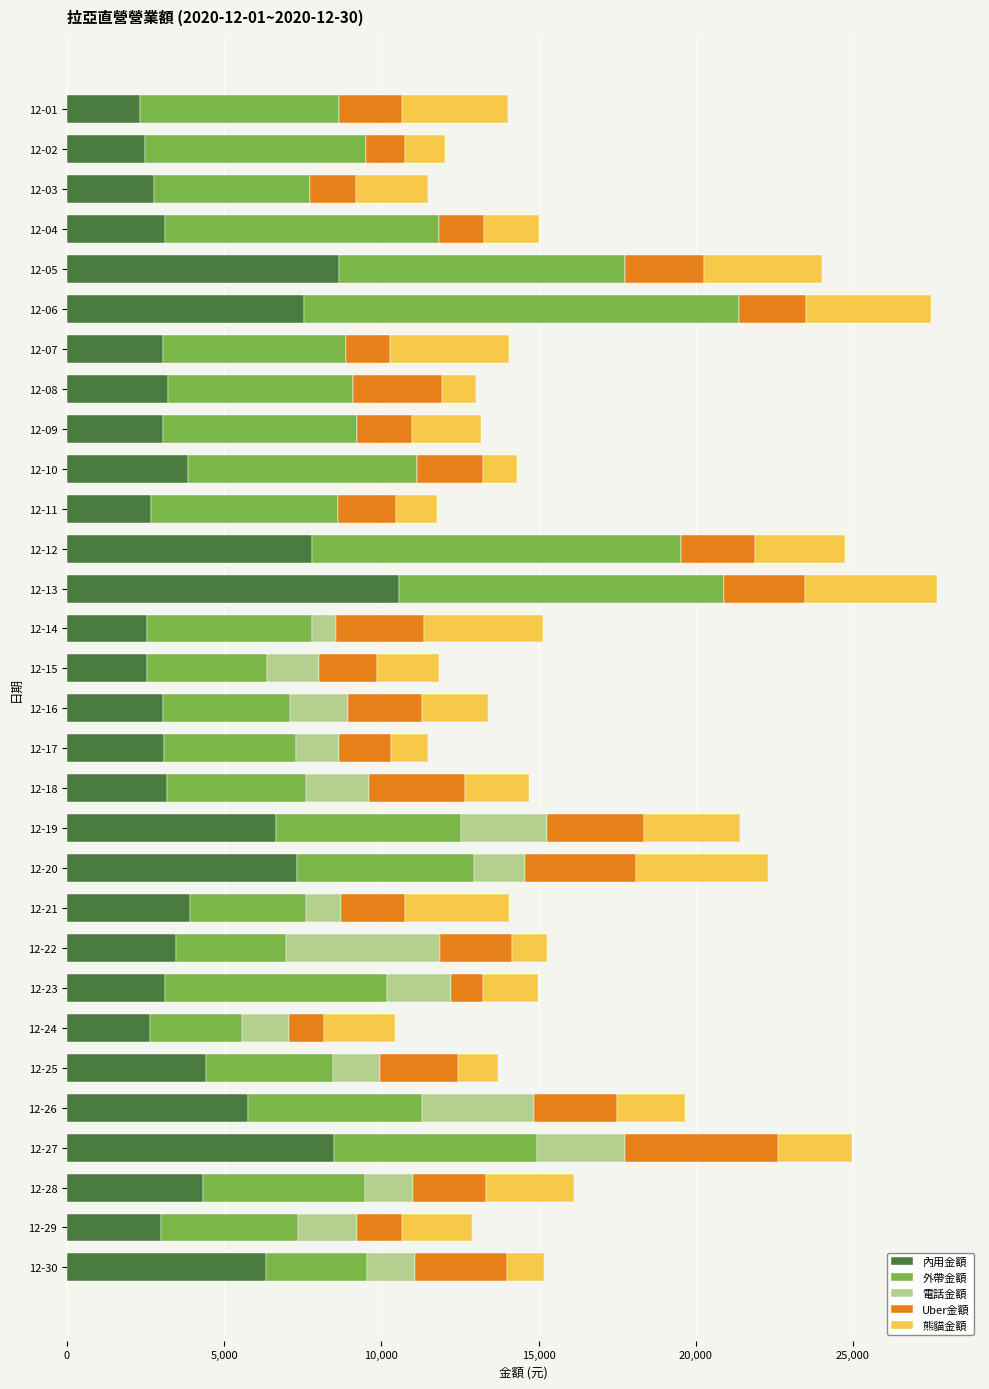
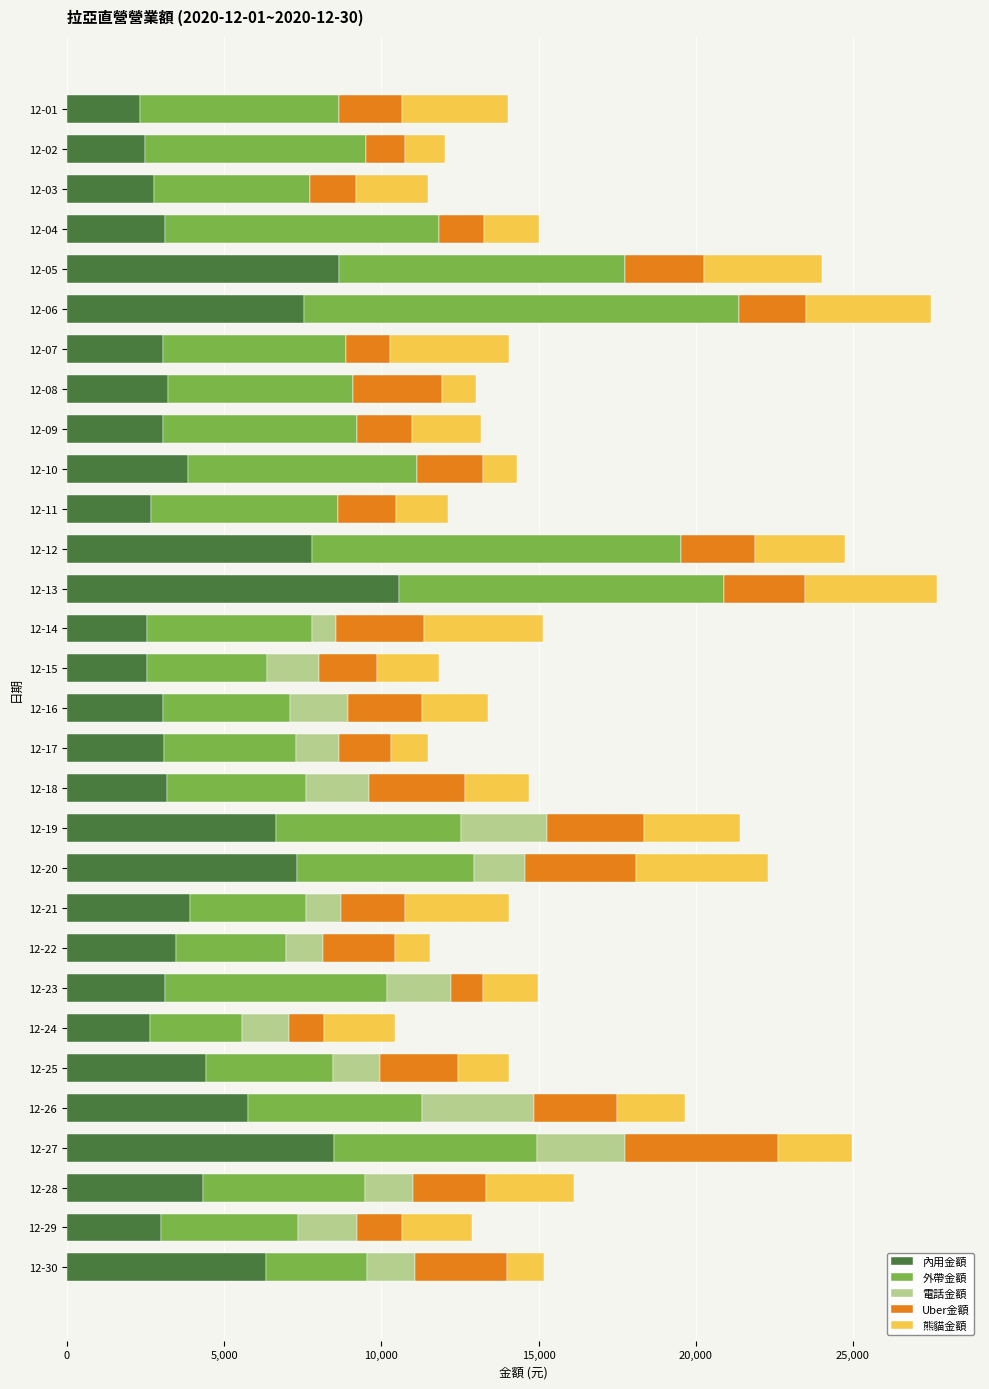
熊貓金額, 12-11: 1,300 -> 1,700
電話金額, 12-22: 4,900 -> 1,200
熊貓金額, 12-25: 1,300 -> 1,600
